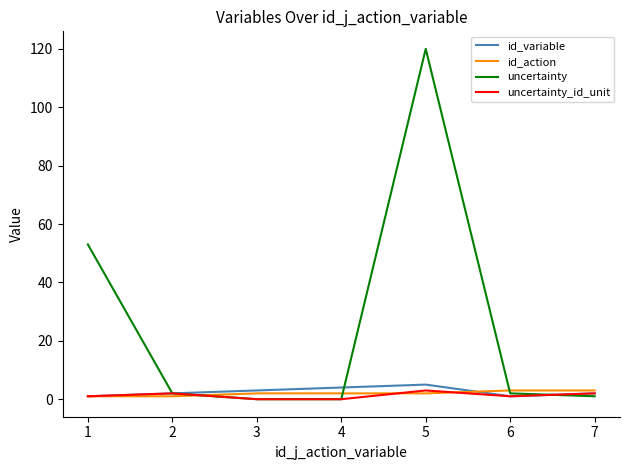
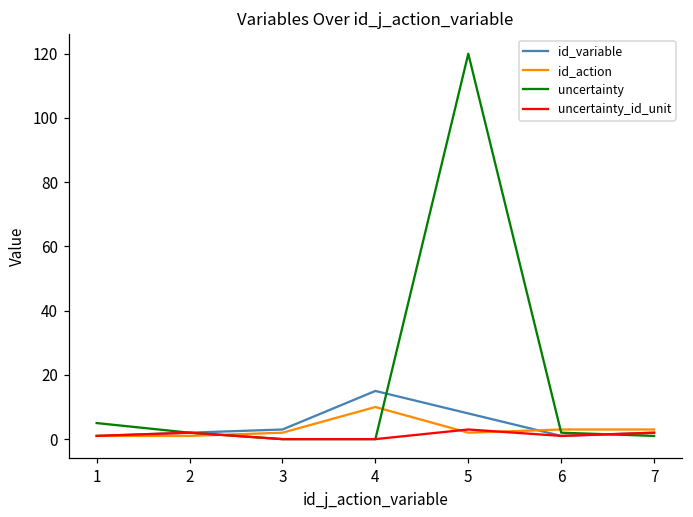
uncertainty, 1: 53 -> 5
id_variable, 4: 4 -> 15
id_action, 4: 2 -> 10
id_variable, 5: 5 -> 8
